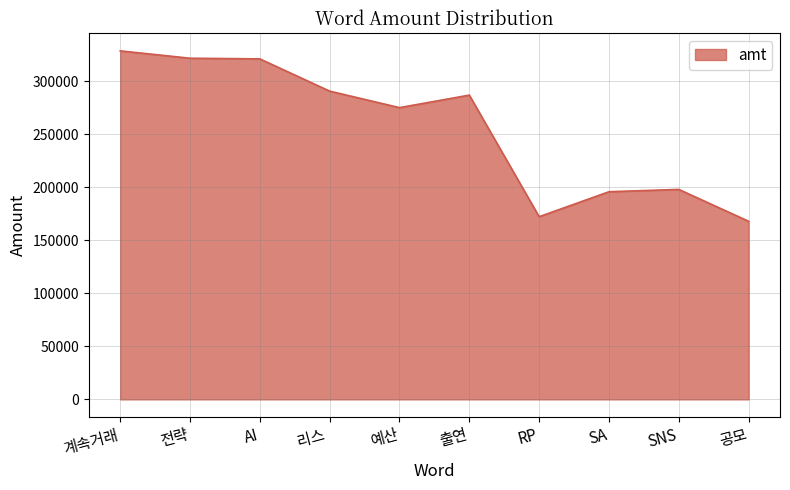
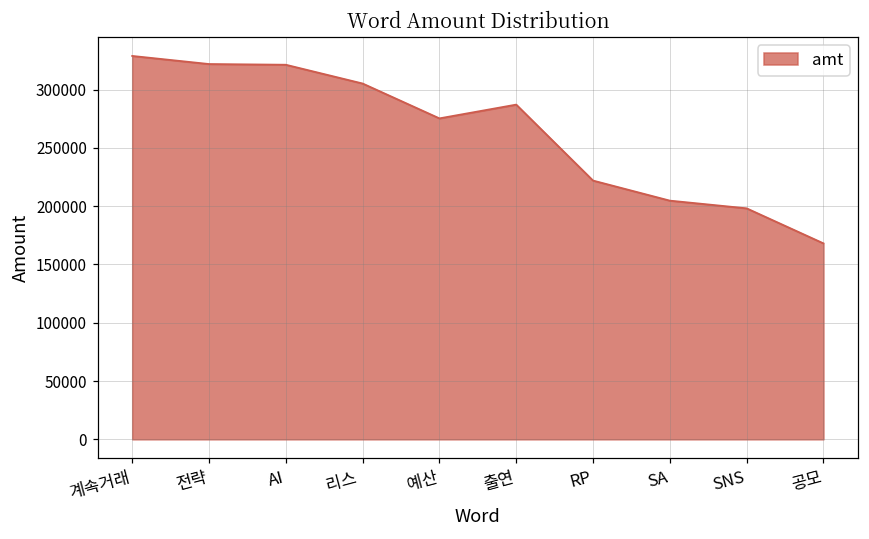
리스: 291000 -> 305000
RP: 172000 -> 222000
SA: 196000 -> 205000
